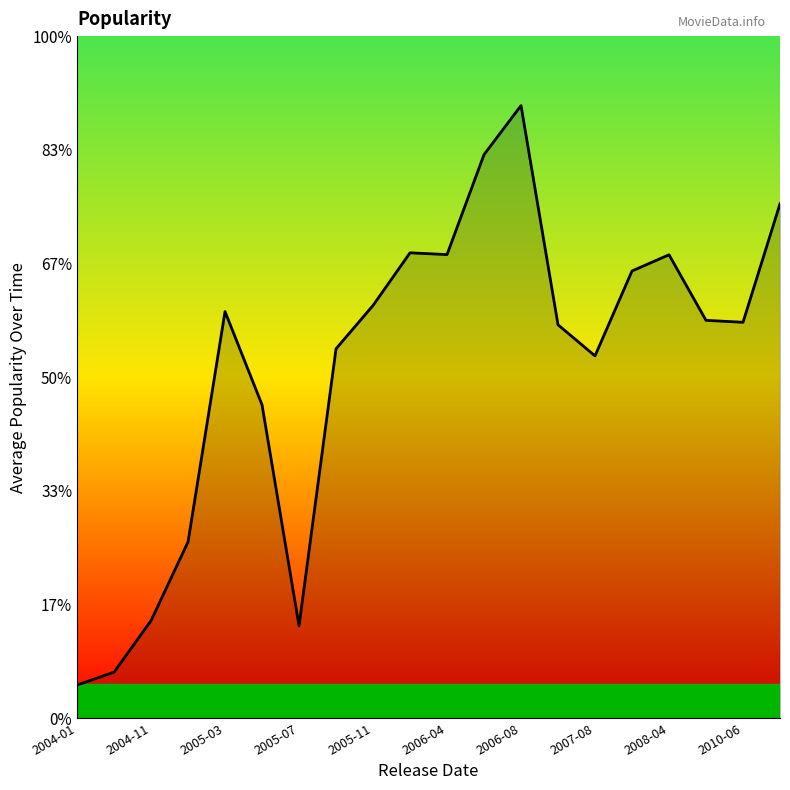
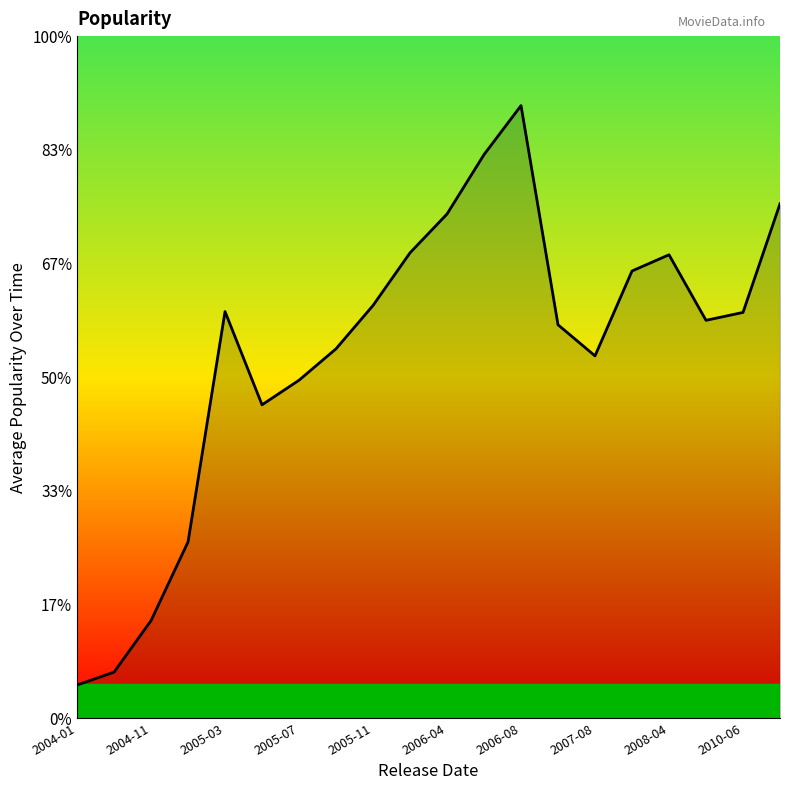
2005-07: 14% -> 50%
2006-04: 68% -> 74%
2010-06: 58% -> 59%
